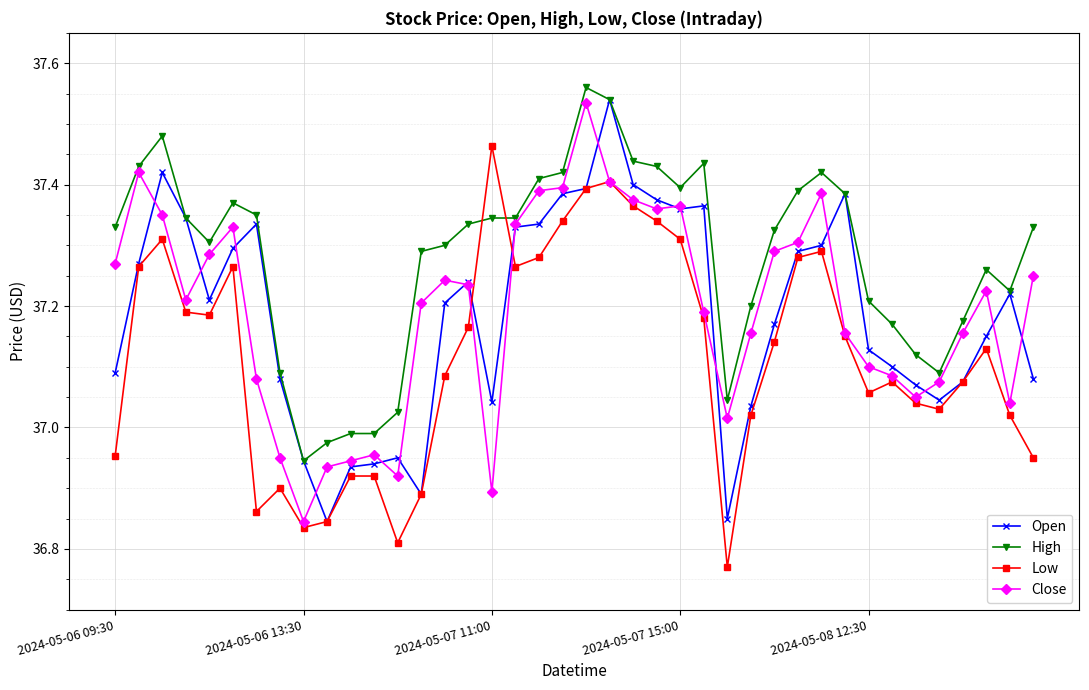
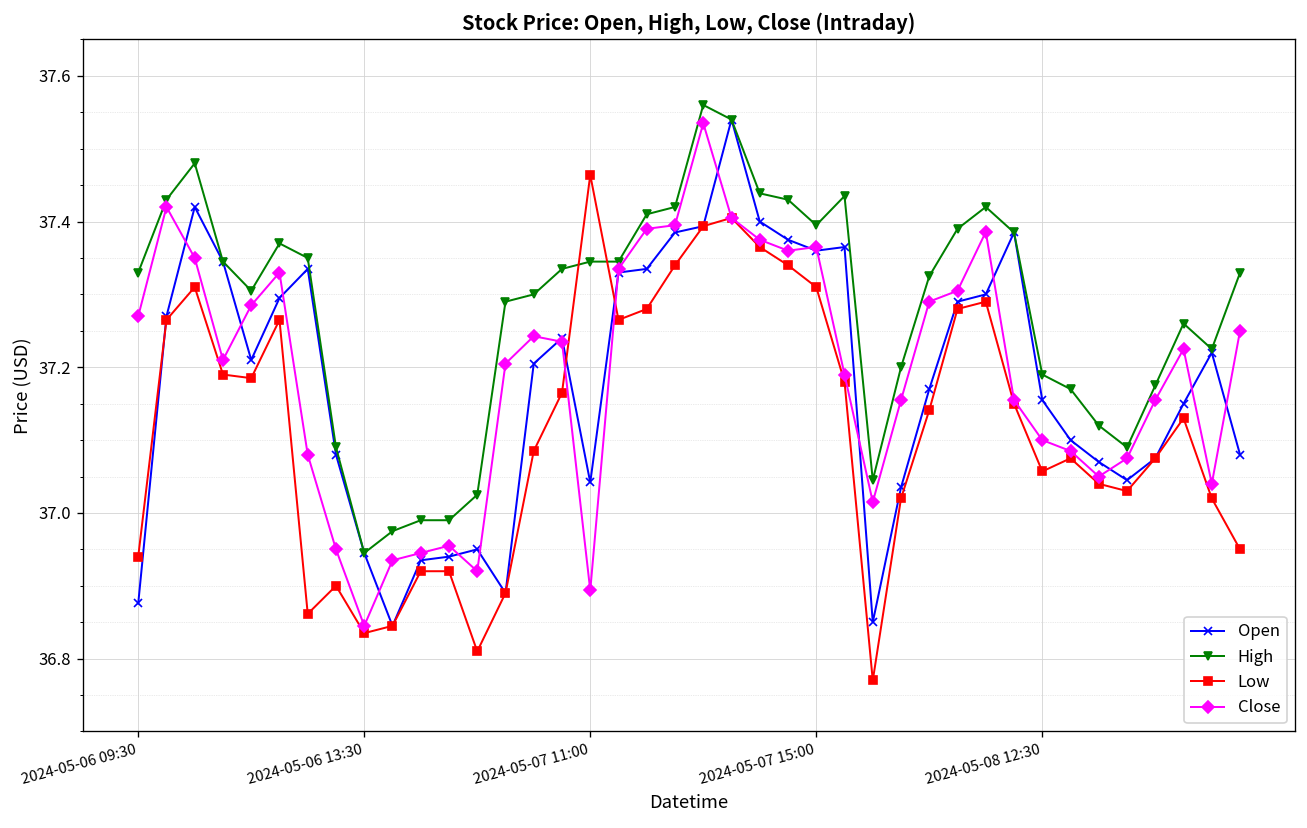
Open, 2024-05-06 09:30: 37.09 -> 36.88
Low, 2024-05-06 09:30: 36.95 -> 36.94
Open, 2024-05-08 12:30: 37.13 -> 37.15
High, 2024-05-08 12:30: 37.21 -> 37.19
